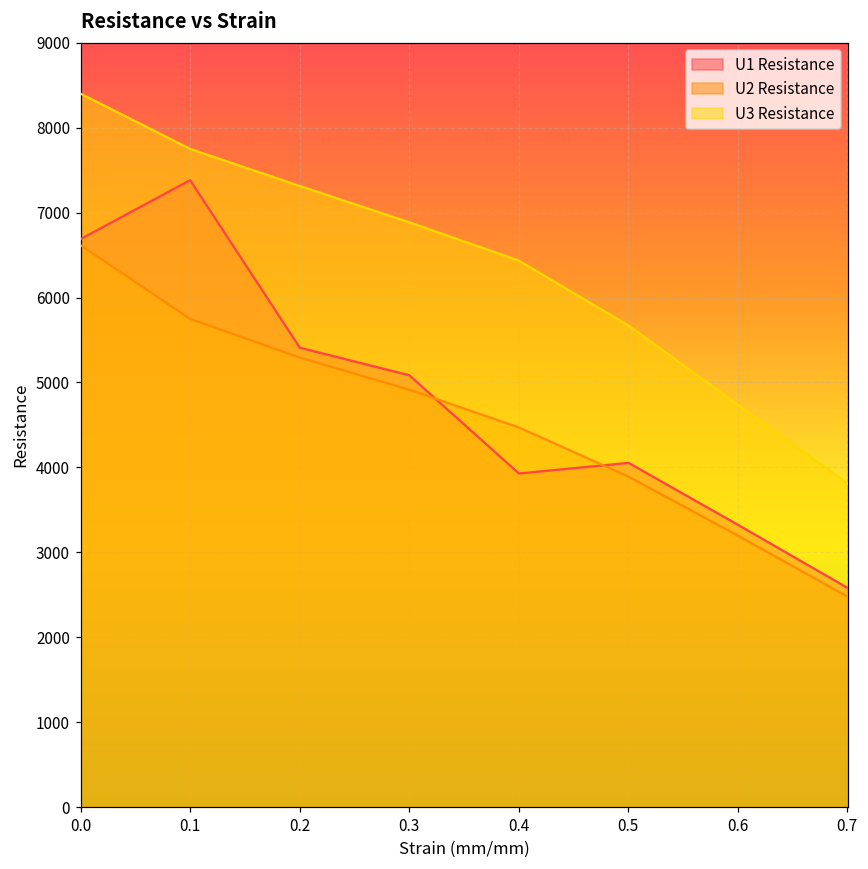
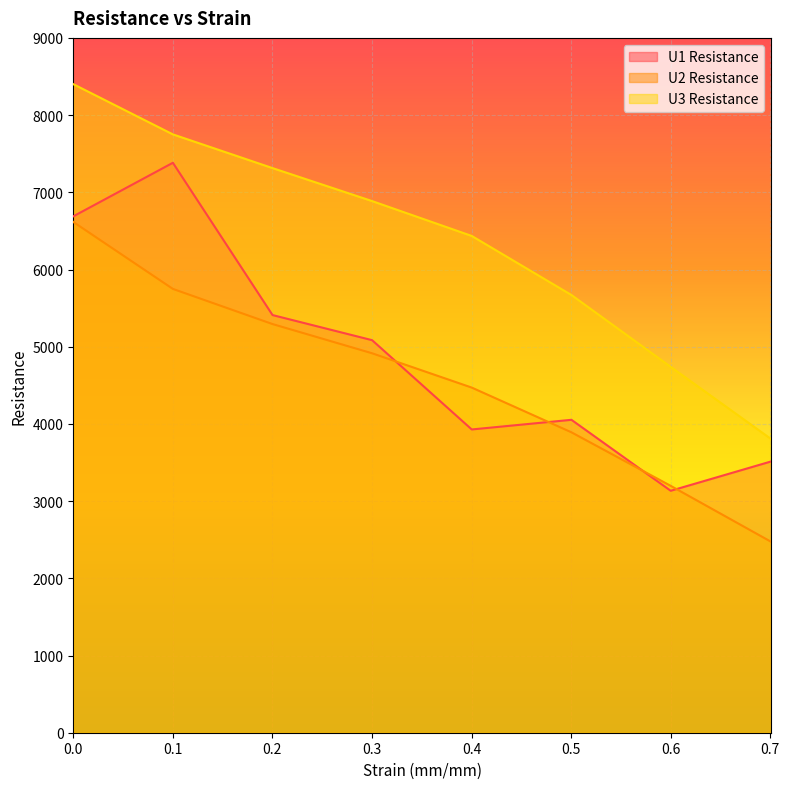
U1 Resistance, 0.6: 3300 -> 3100
U1 Resistance, 0.7: 2600 -> 3500
